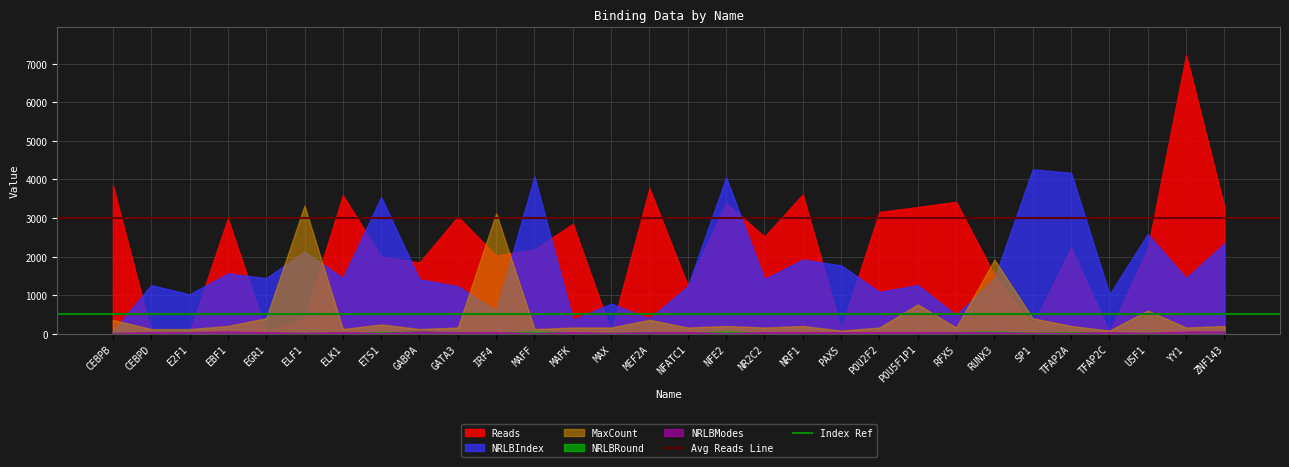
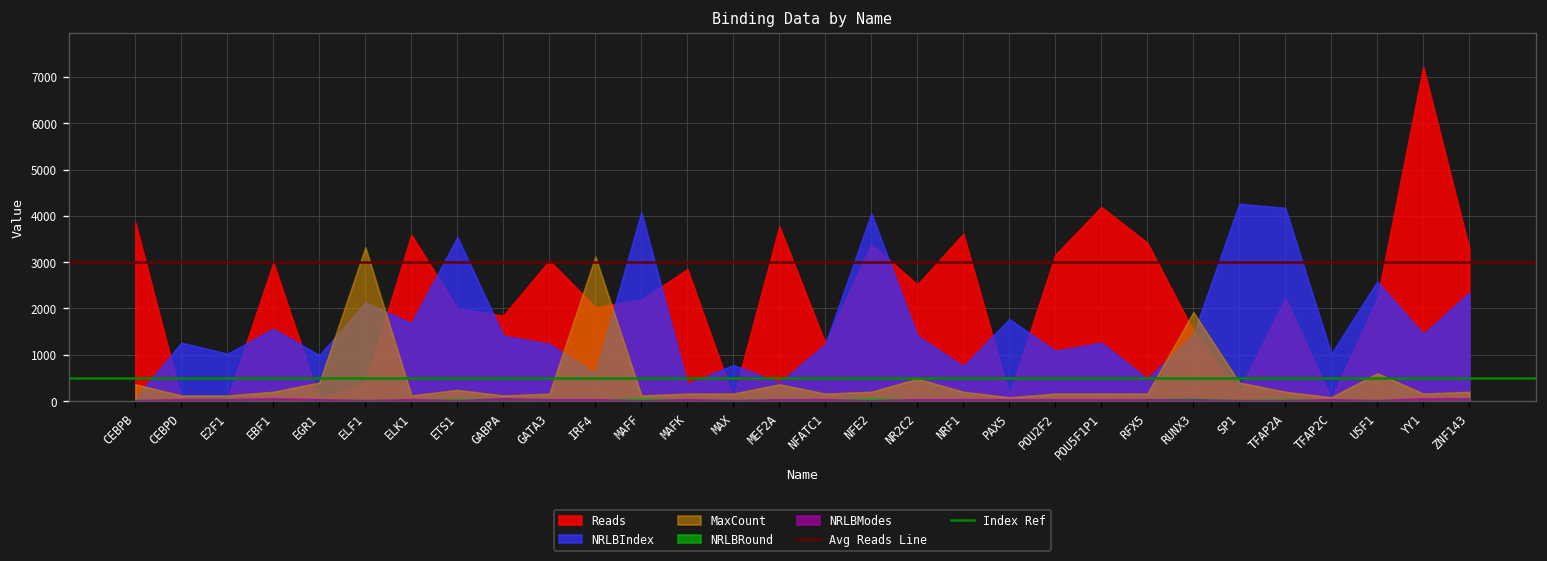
NRLBIndex, EGR1: 1400 -> 1000
NRLBIndex, ELK1: 1400 -> 1700
MaxCount, NR2C2: 200 -> 500
NRLBIndex, NRF1: 1900 -> 800
Reads, POU5F1P1: 3300 -> 4200
MaxCount, POU5F1P1: 800 -> 200
